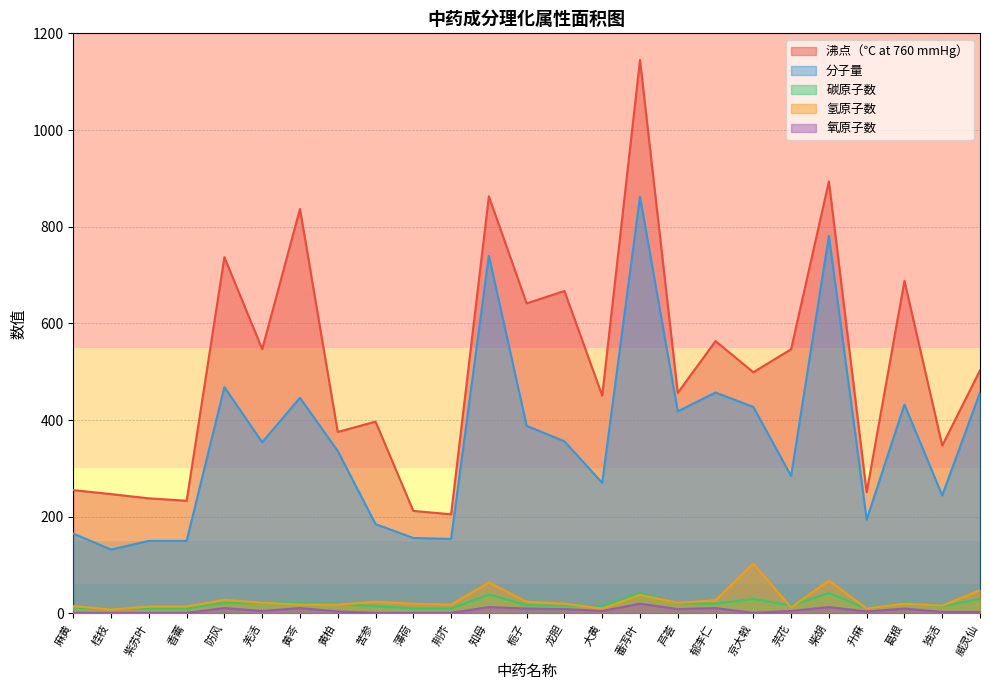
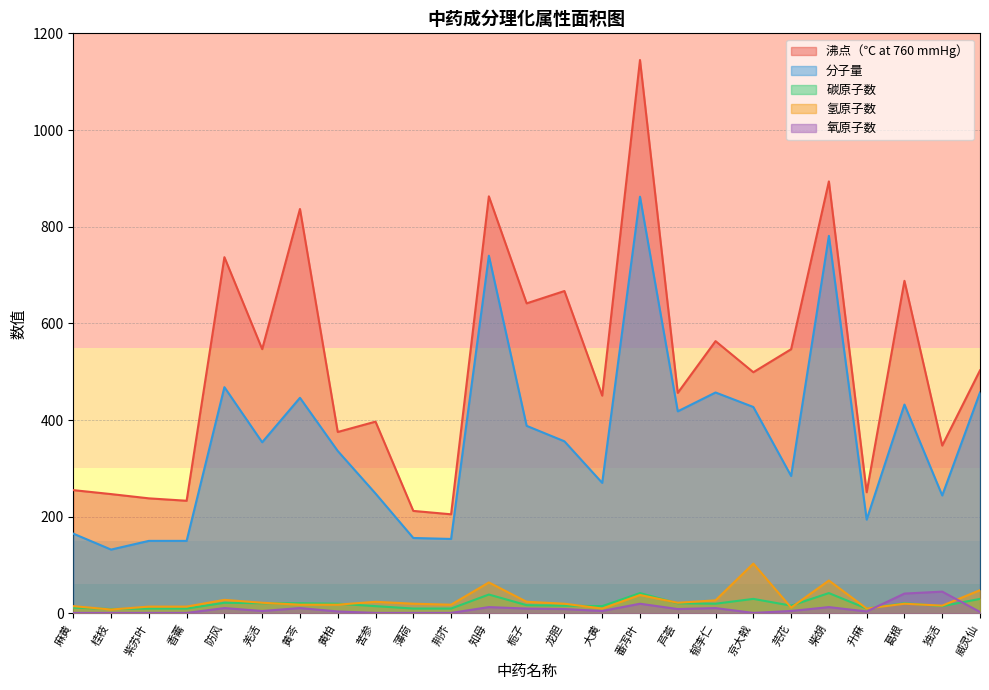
分子量, 苦参: 180 -> 250
氧原子数, 葛根: 10 -> 40
氧原子数, 独活: 0 -> 50
